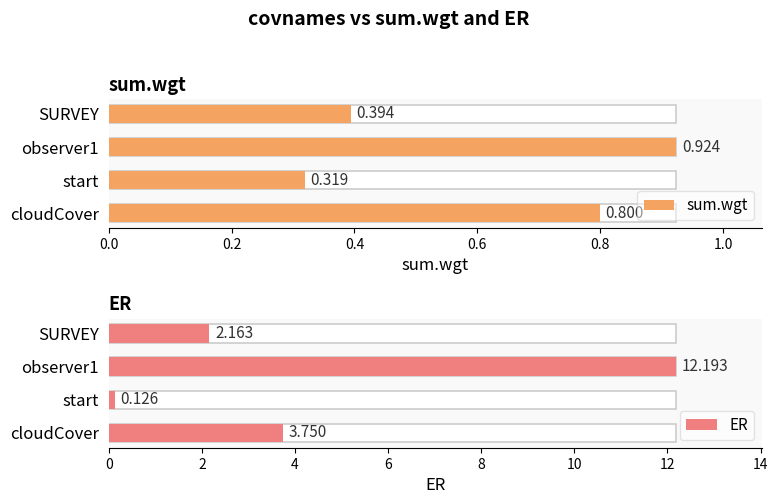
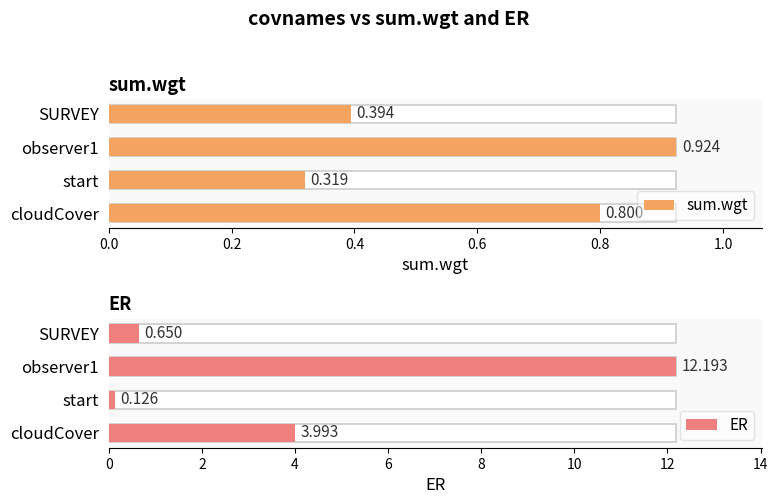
ER, ER, SURVEY: 2.163 -> 0.650
ER, ER, cloudCover: 3.750 -> 3.993
